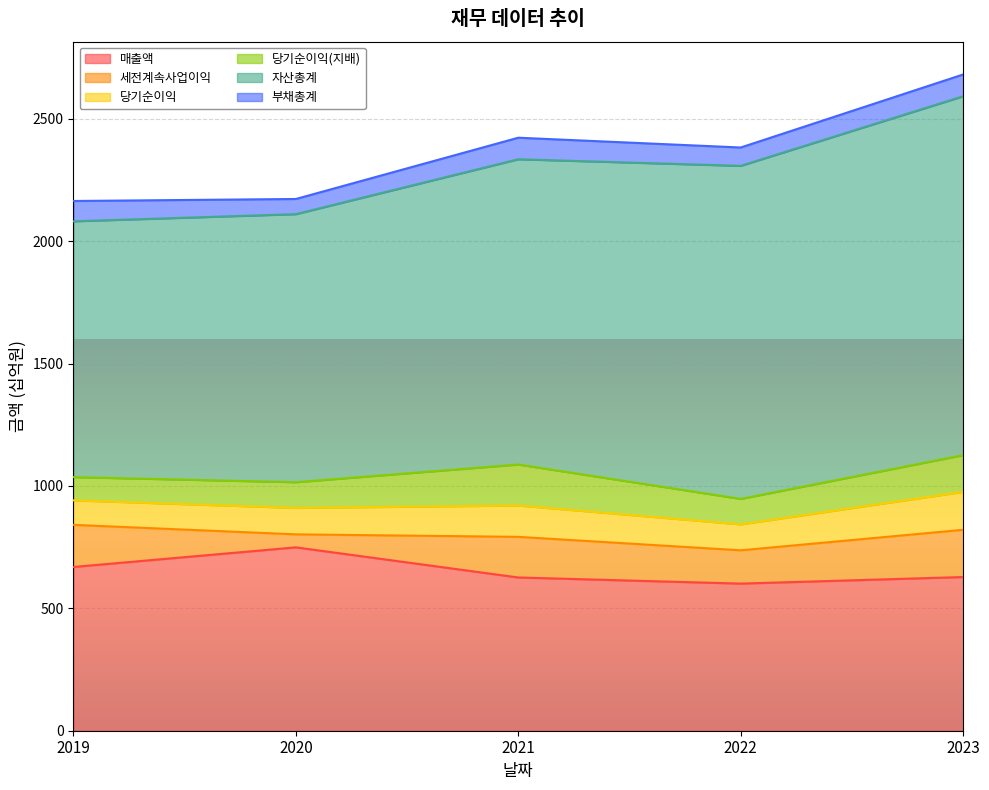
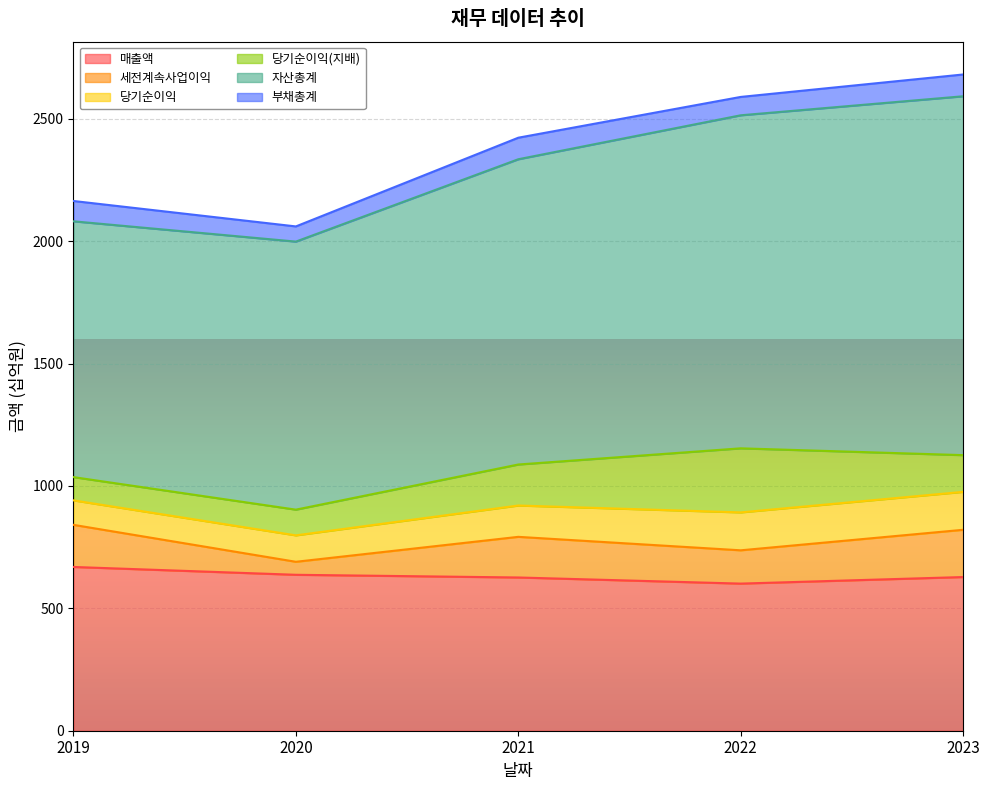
매출액, 2020: 750 -> 640
당기순이익, 2022: 110 -> 150
당기순이익(지배), 2022: 100 -> 260
